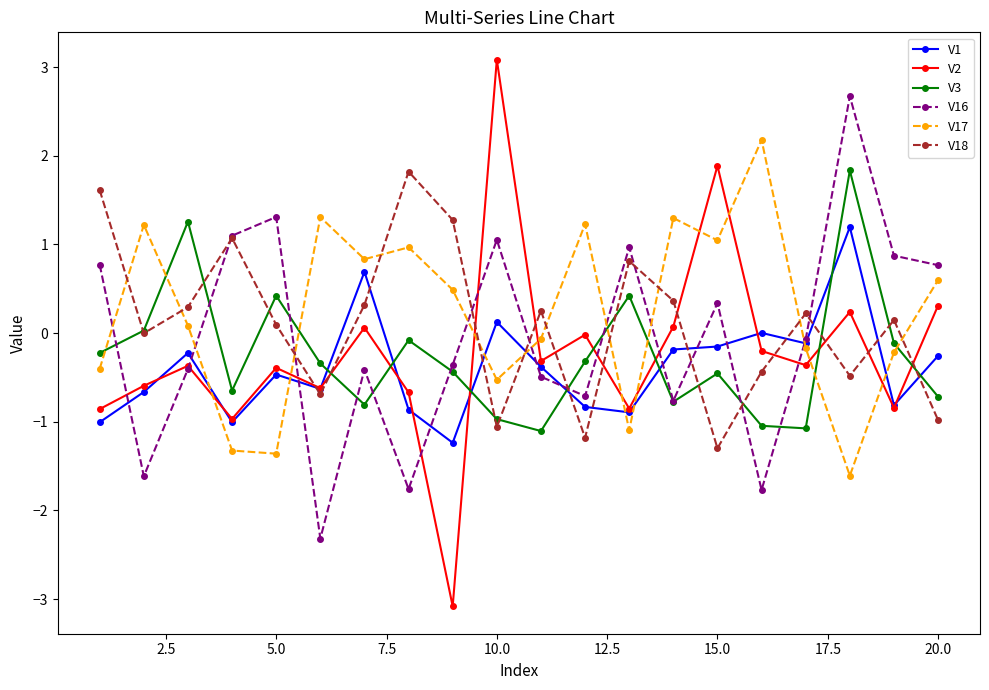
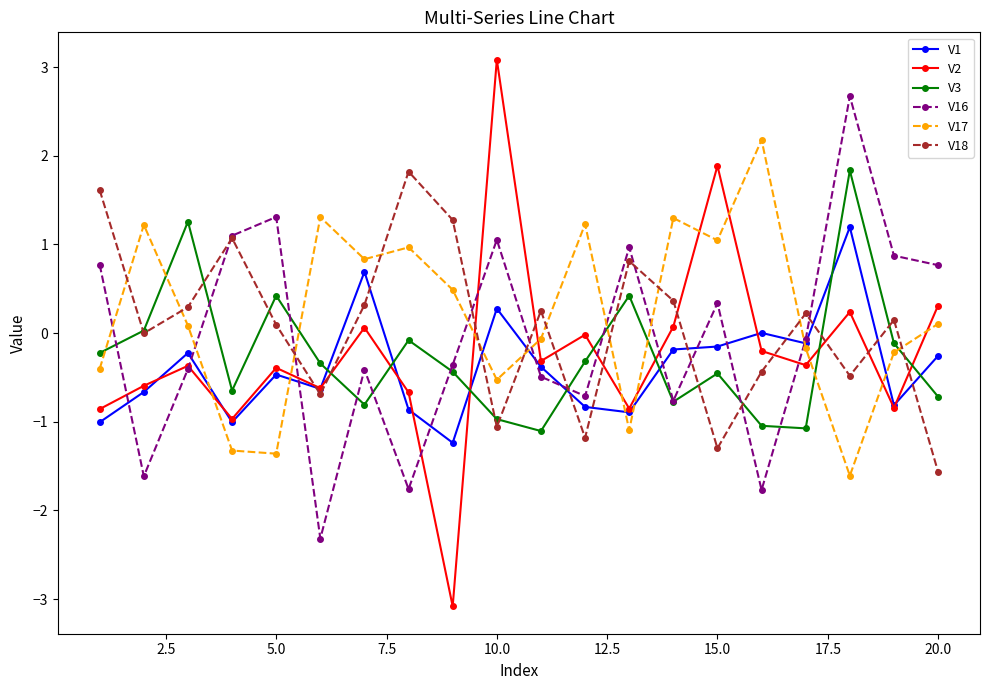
V1, 10.0: 0.1 -> 0.3
V17, 20.0: 0.6 -> 0.1
V18, 20.0: -1.0 -> -1.6
